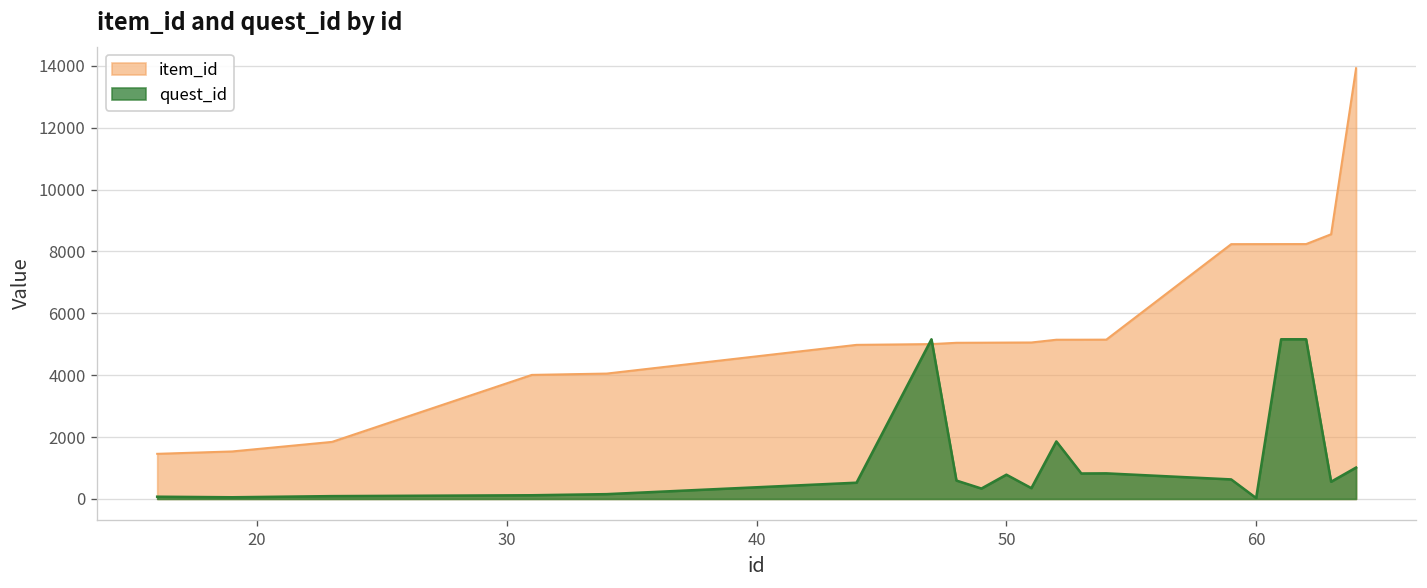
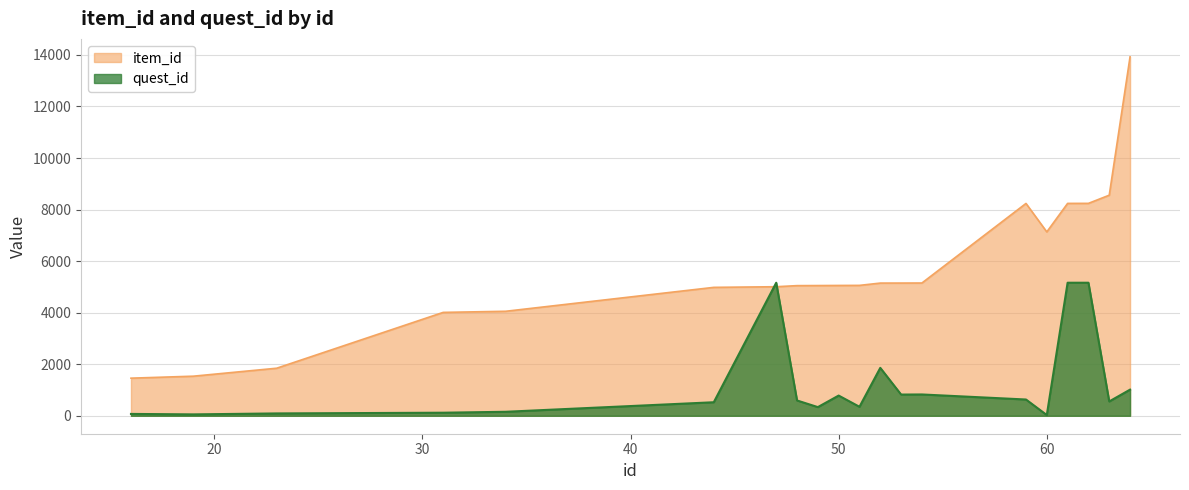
item_id, 60: 8200 -> 7100
